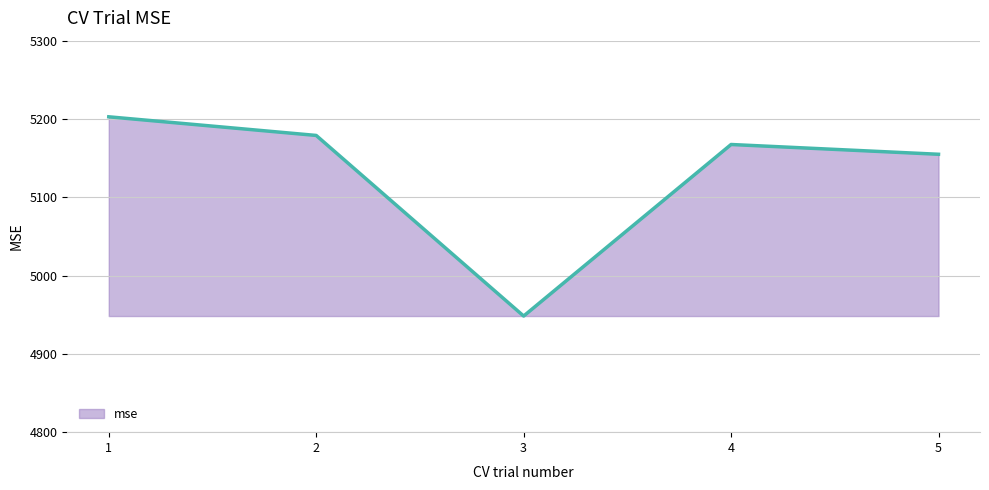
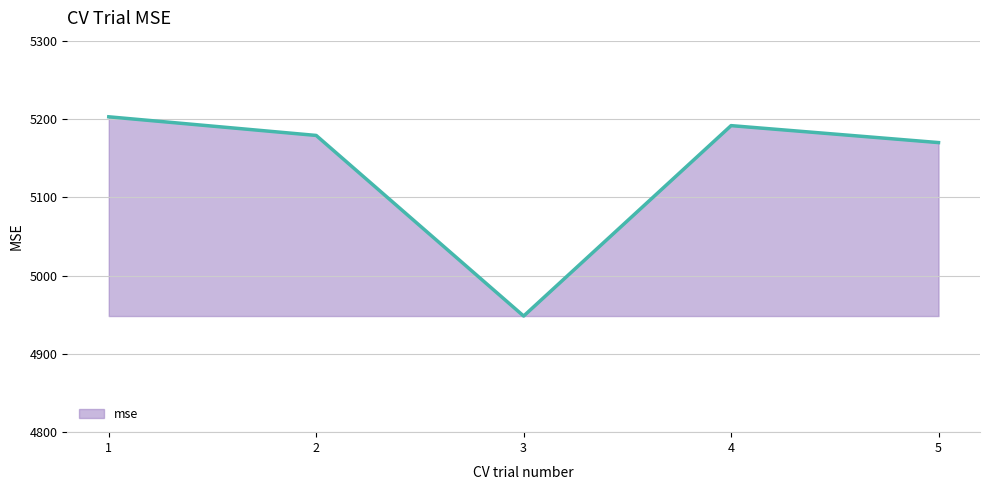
4: 5170 -> 5190
5: 5150 -> 5170
